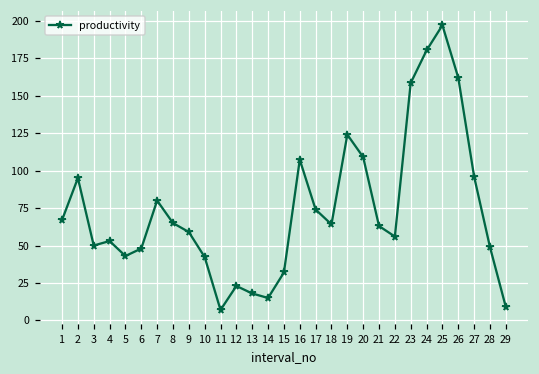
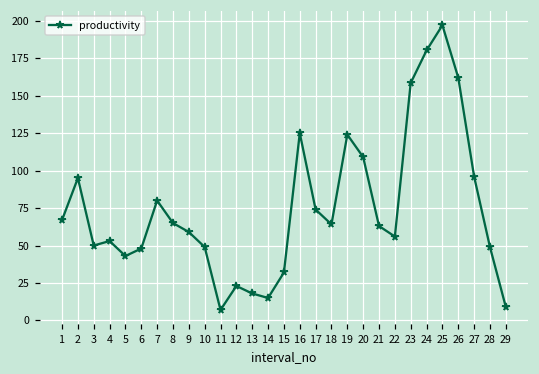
10: 42 -> 49
16: 107 -> 125
